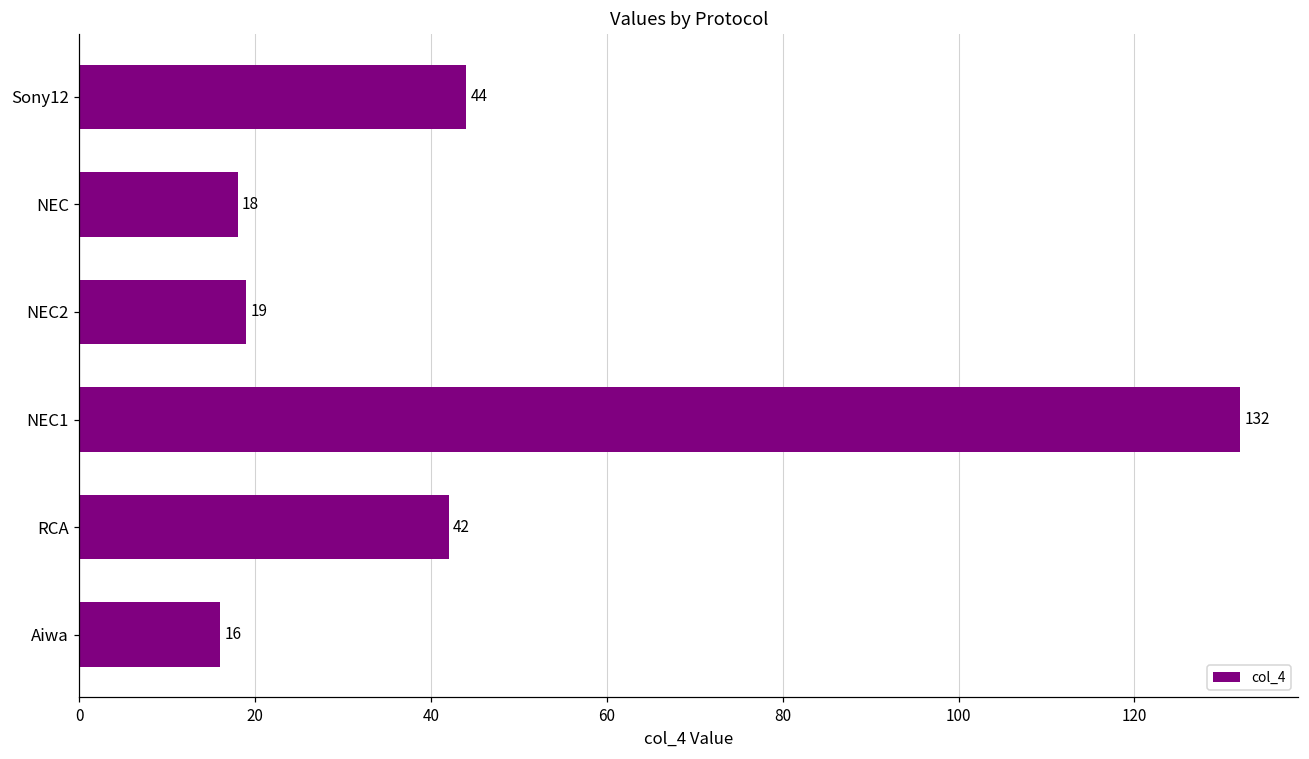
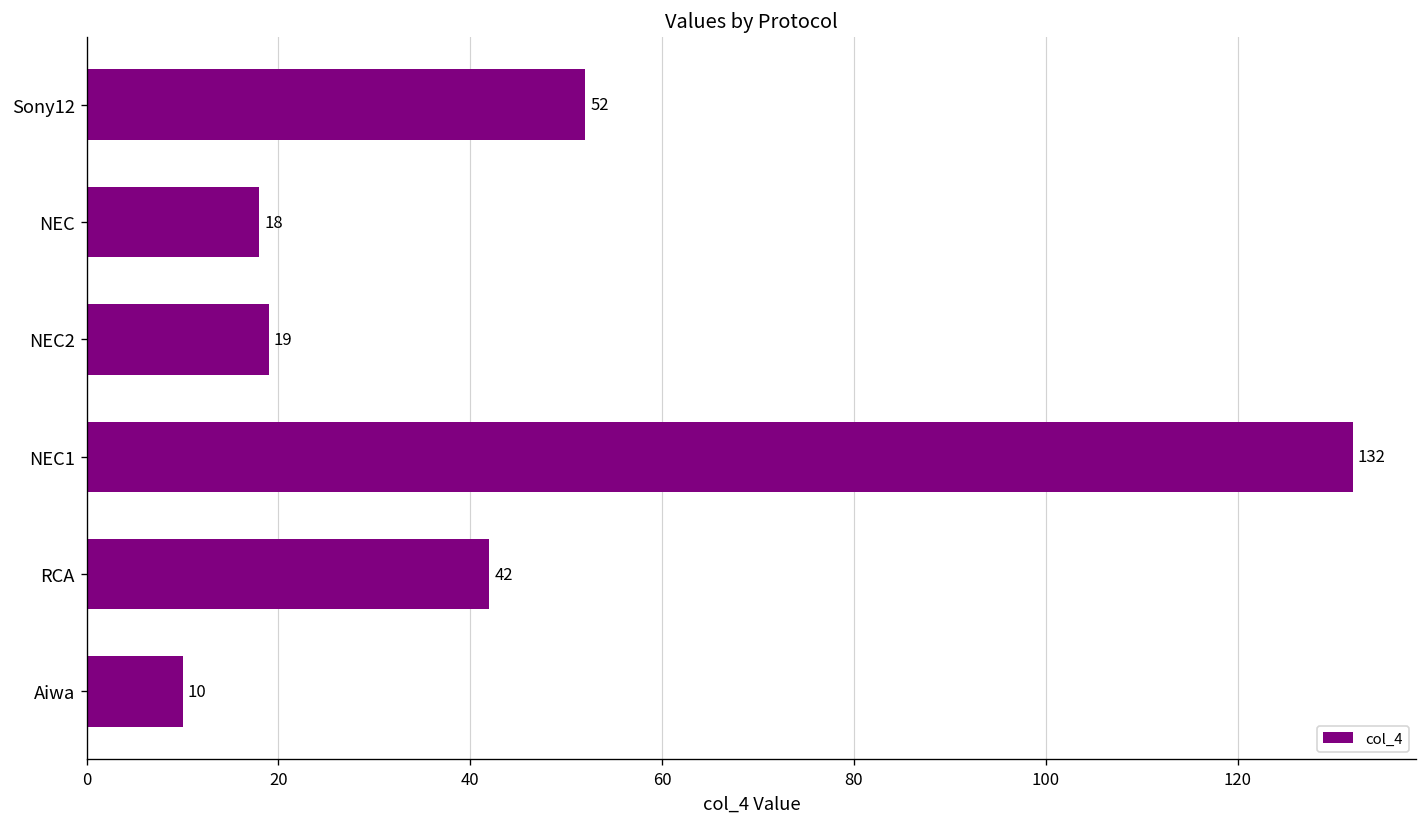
Sony12: 44 -> 52
Aiwa: 16 -> 10
